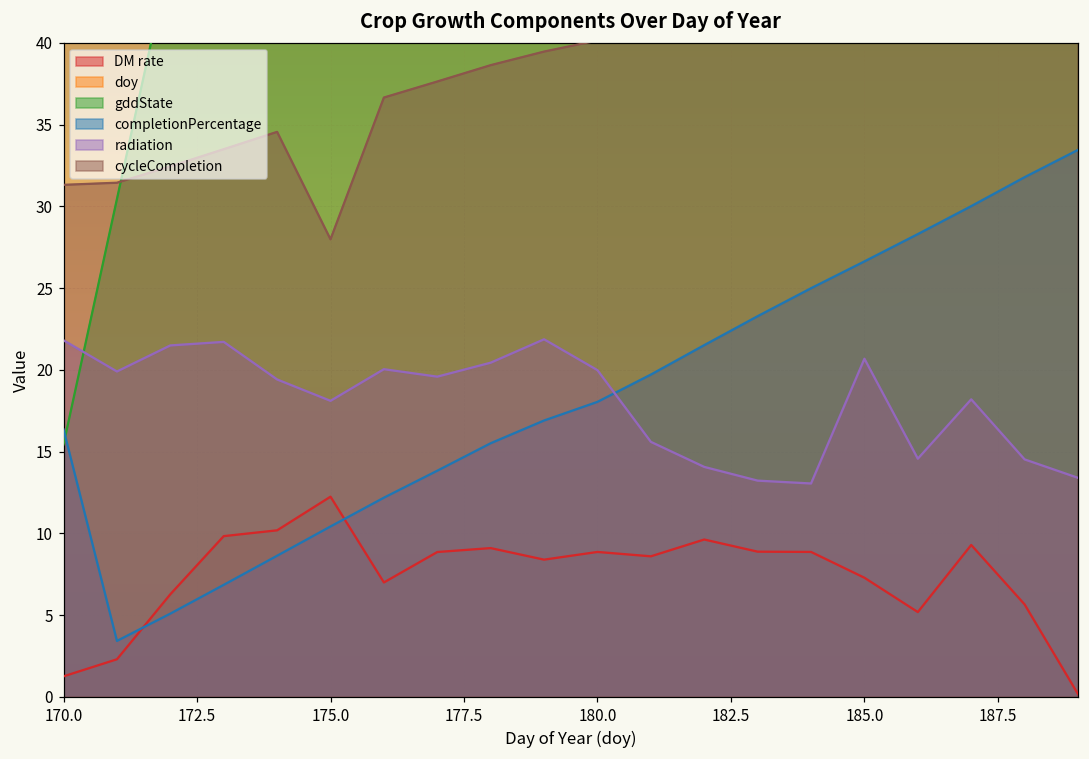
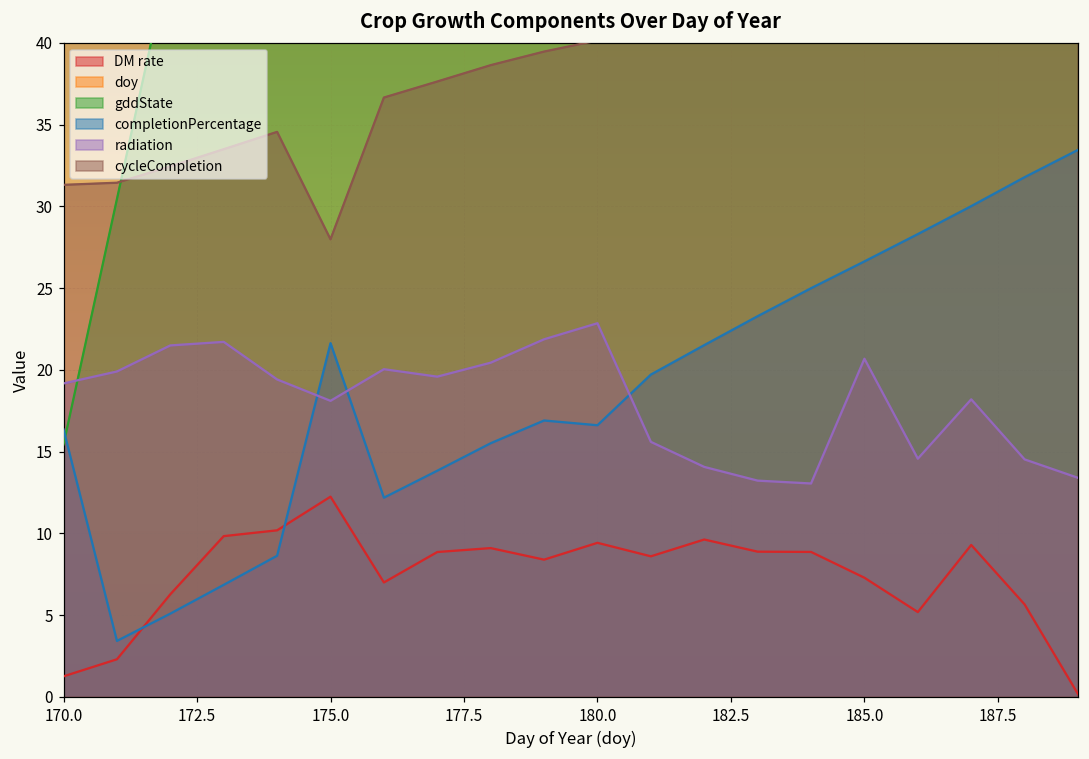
radiation, 170.0: 21.8 -> 19.2
completionPercentage, 175.0: 10.4 -> 21.6
DM rate, 180.0: 8.9 -> 9.4
completionPercentage, 180.0: 18.0 -> 16.6
radiation, 180.0: 20.0 -> 22.8
